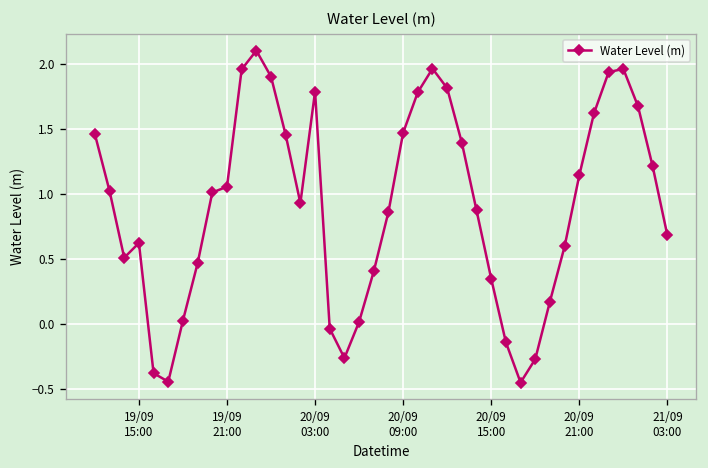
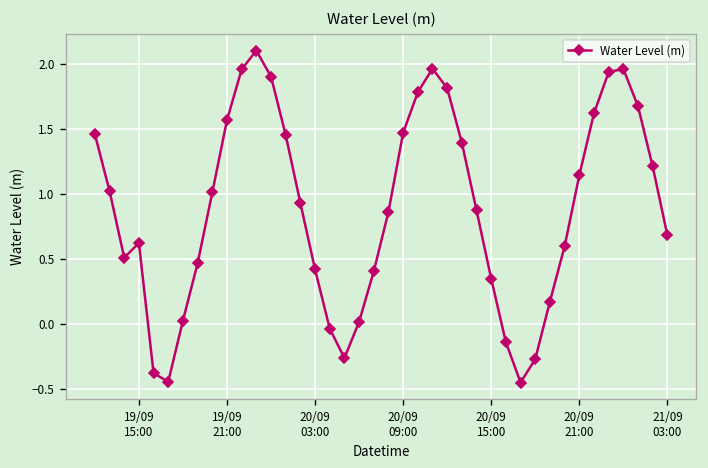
19/09 21:00: 1.06 -> 1.57
20/09 03:00: 1.79 -> 0.42
